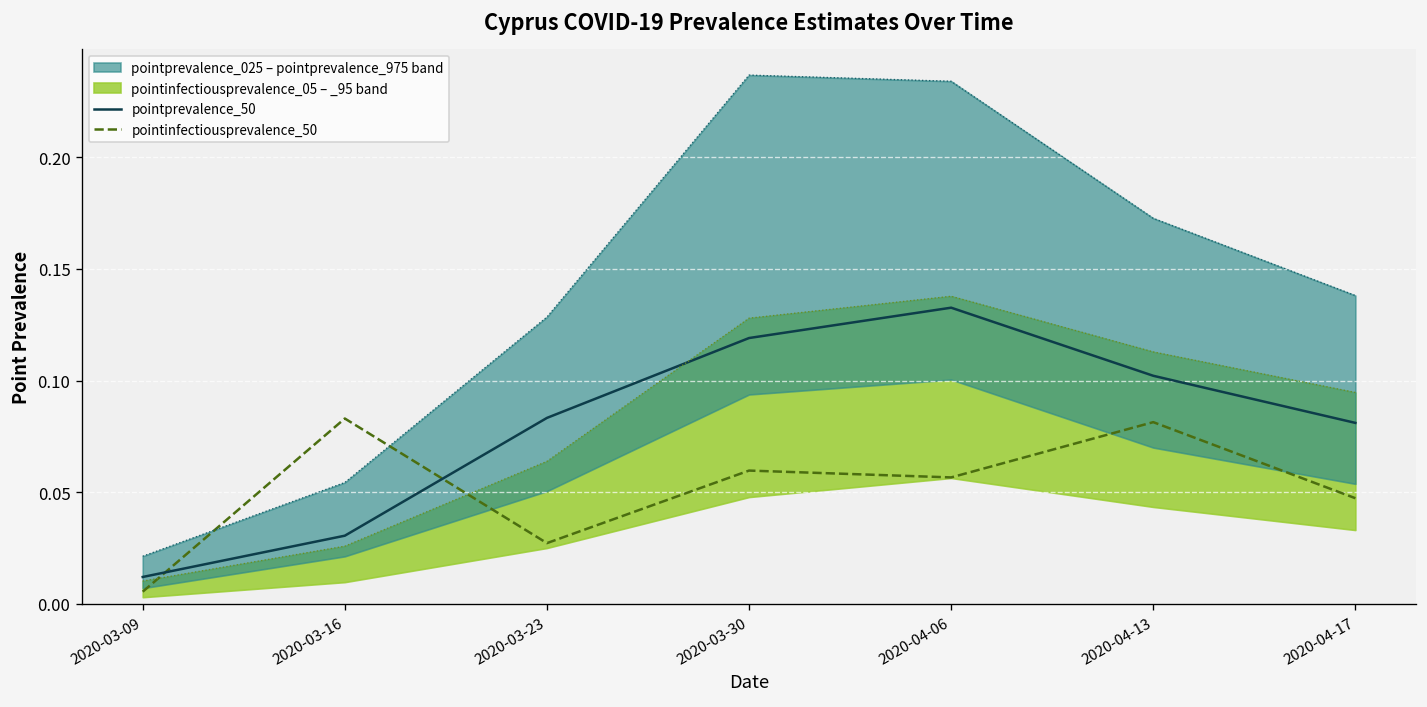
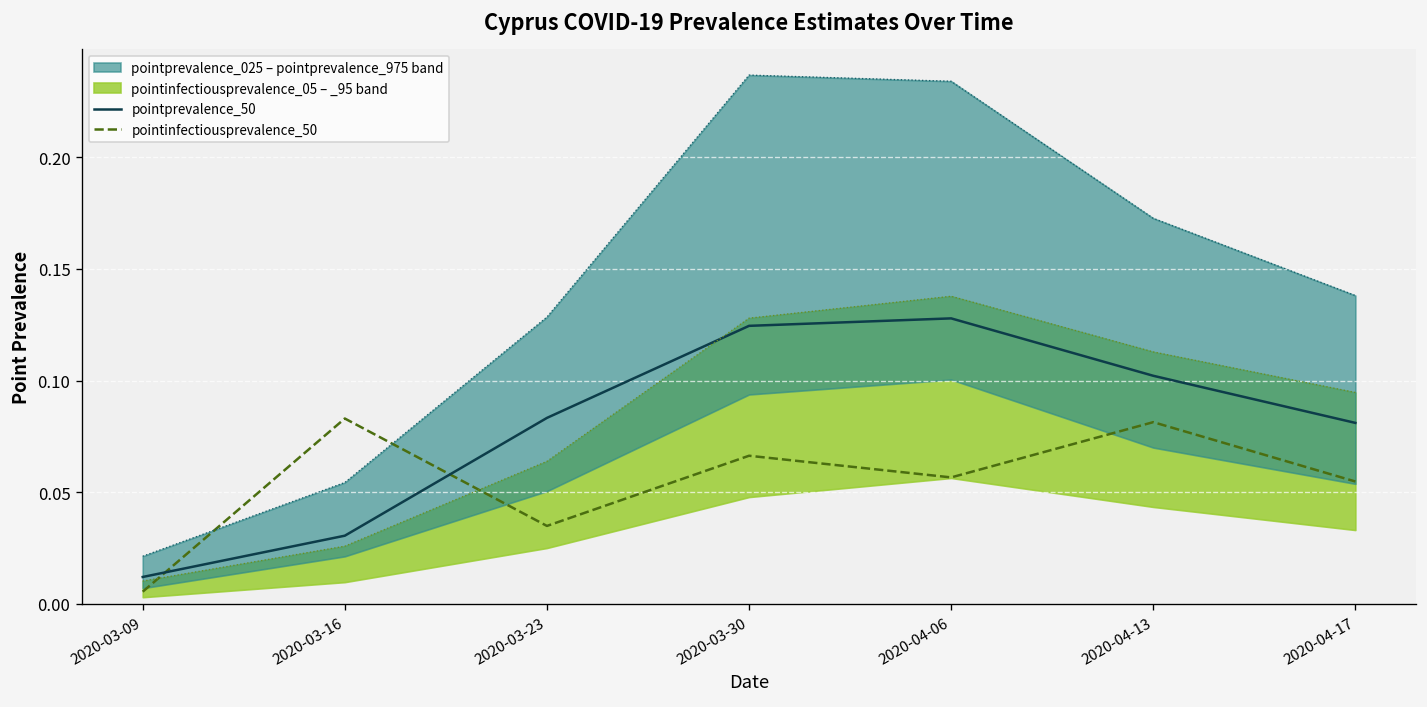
pointinfectiousprevalence_50, 2020-03-23: 0.027 -> 0.035
pointinfectiousprevalence_50, 2020-03-30: 0.060 -> 0.066
pointprevalence_50, 2020-03-30: 0.119 -> 0.124
pointprevalence_50, 2020-04-06: 0.133 -> 0.128
pointinfectiousprevalence_50, 2020-04-17: 0.047 -> 0.055
